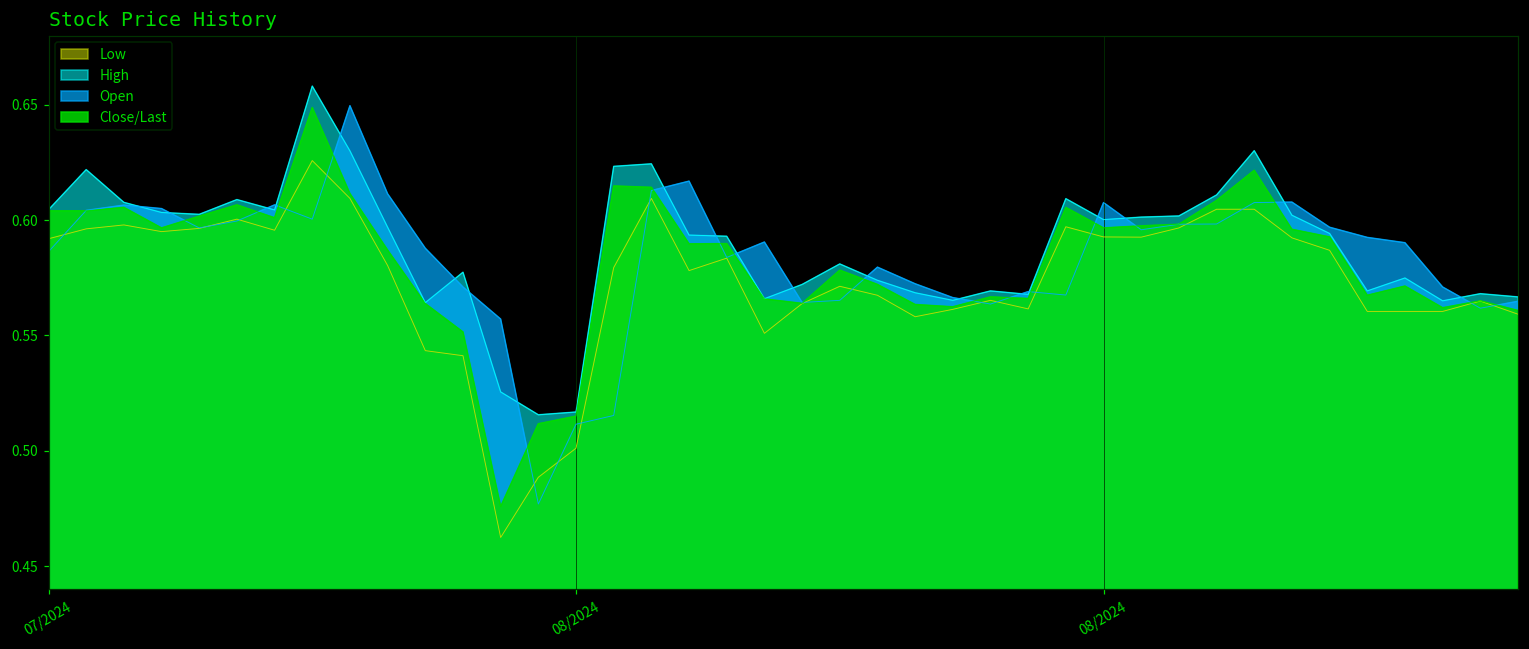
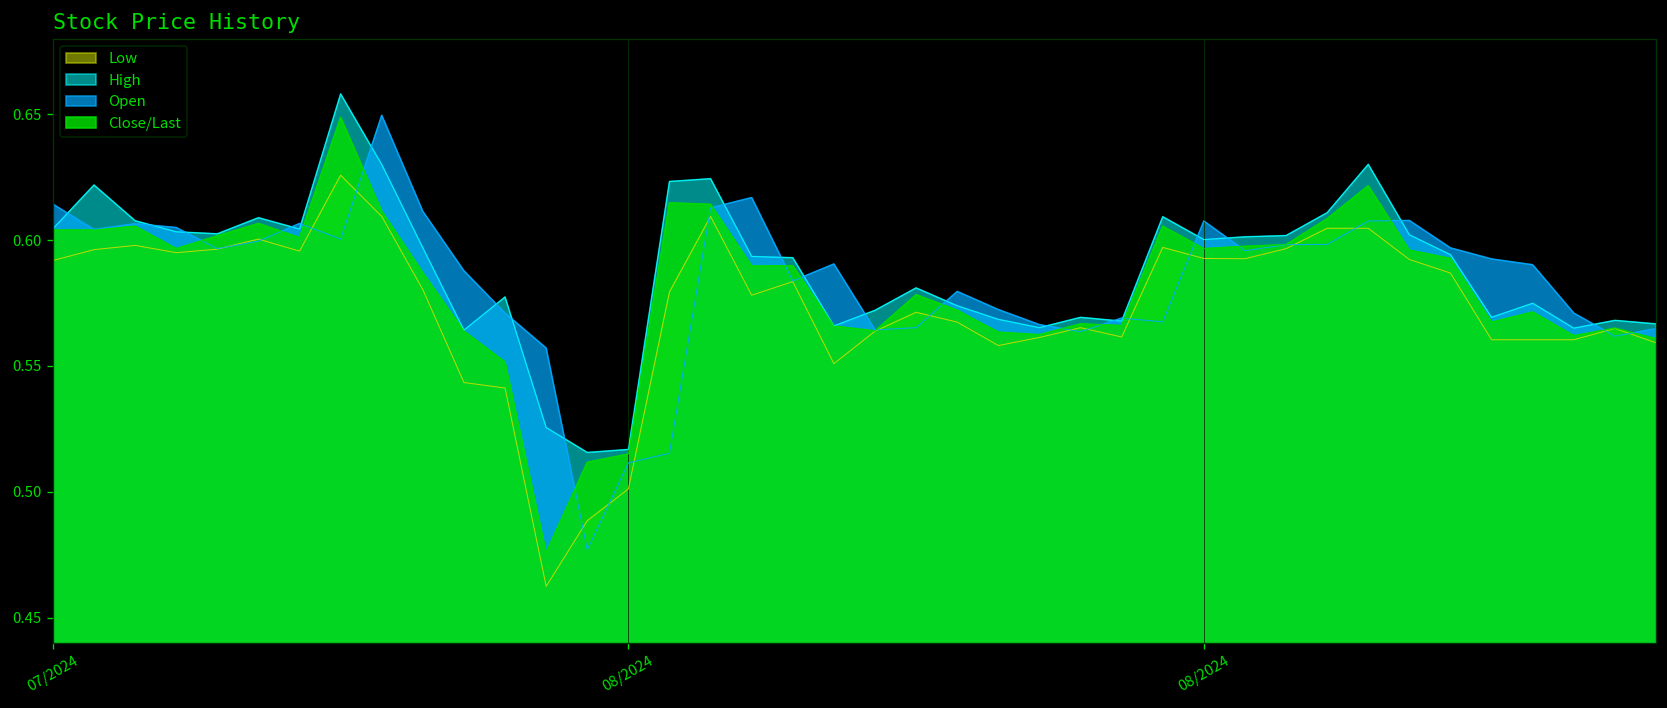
Open, 07/2024: 0.586 -> 0.614
